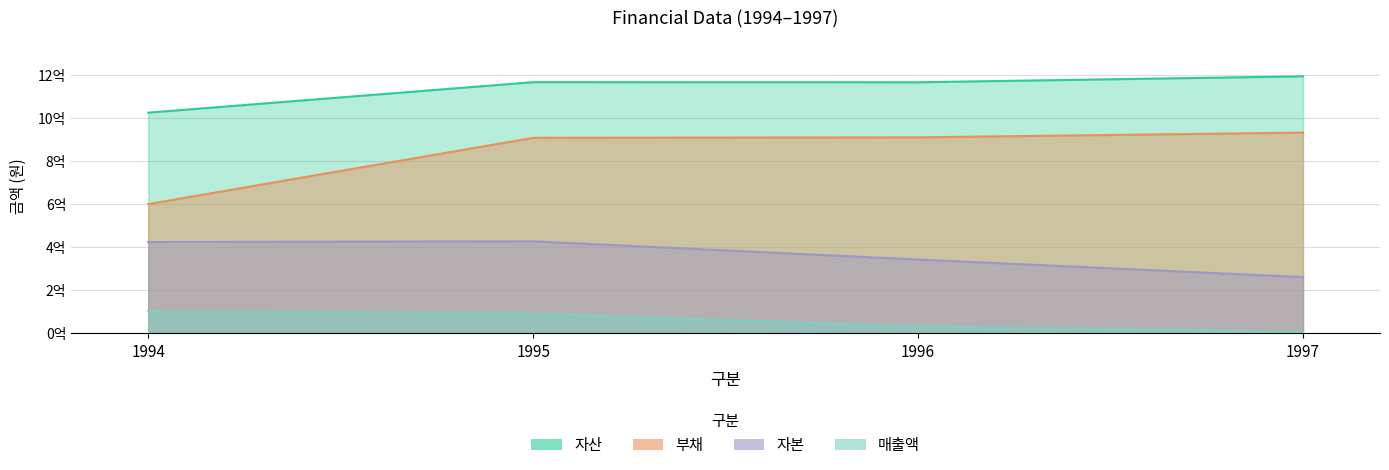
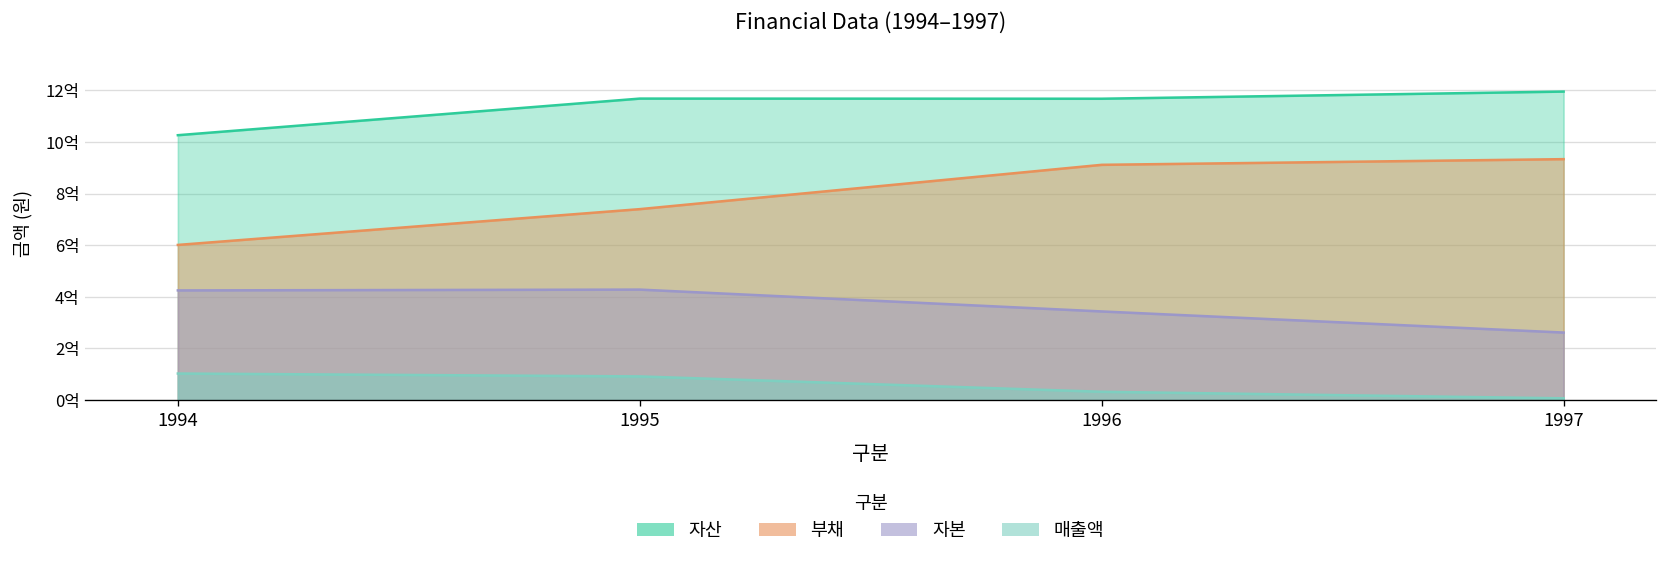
부채, 1995: 9.1억 -> 7.4억
